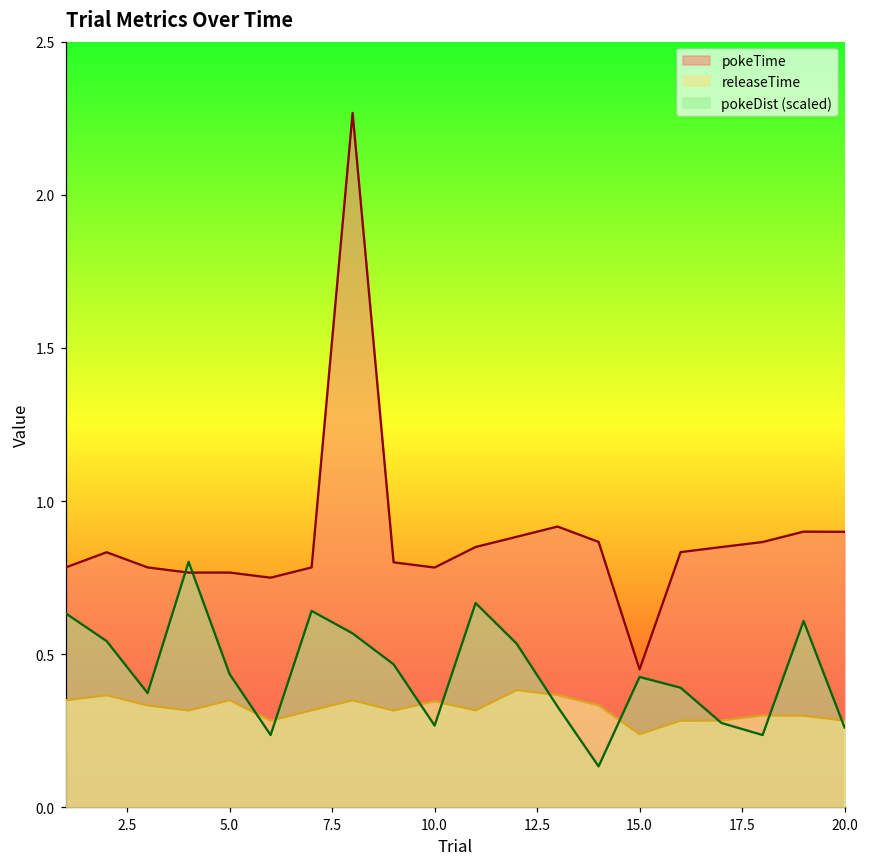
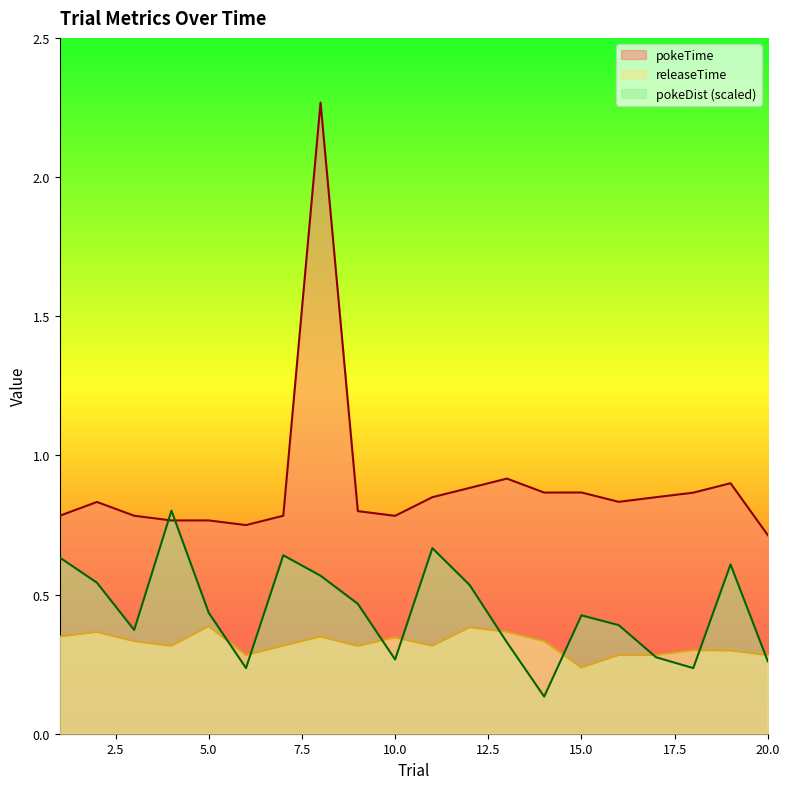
releaseTime, 5.0: 0.35 -> 0.39
pokeTime, 15.0: 0.45 -> 0.87
pokeTime, 20.0: 0.90 -> 0.71
